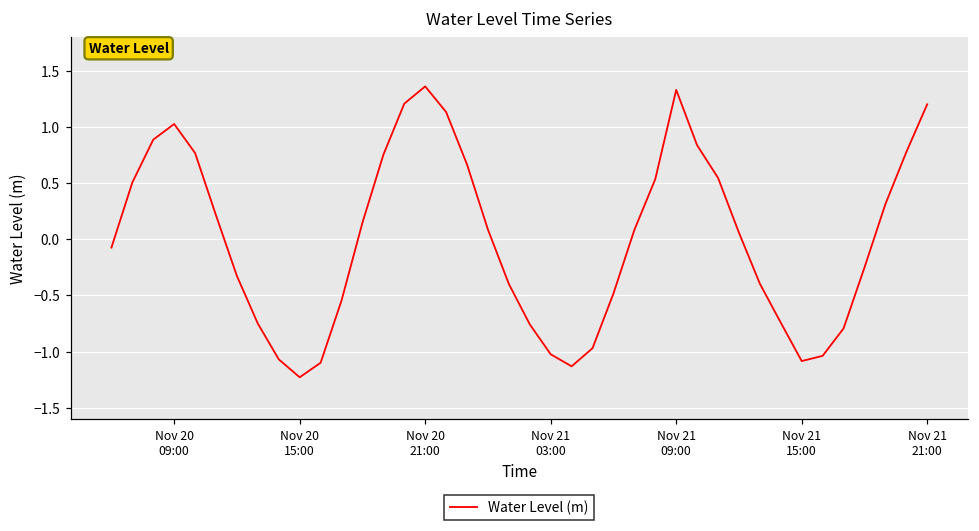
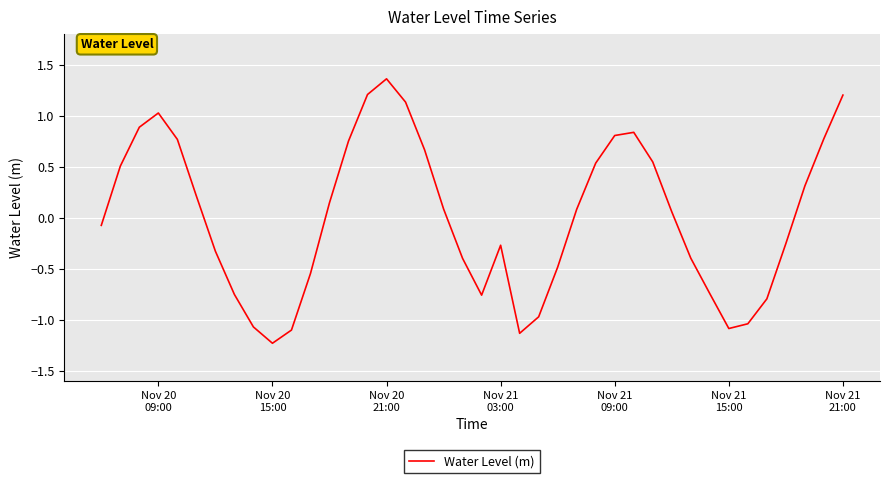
Nov 21 03:00: -1.02 -> -0.27
Nov 21 09:00: 1.33 -> 0.81
